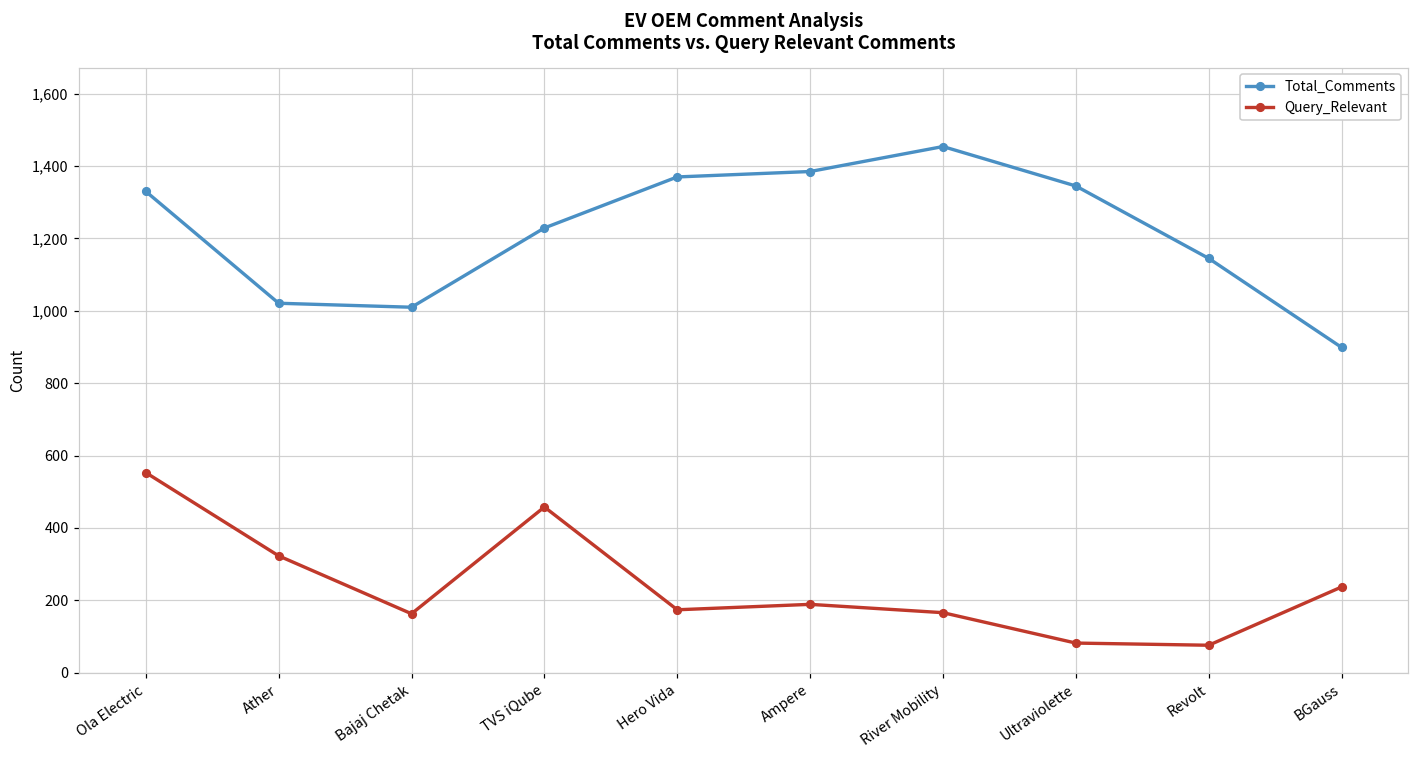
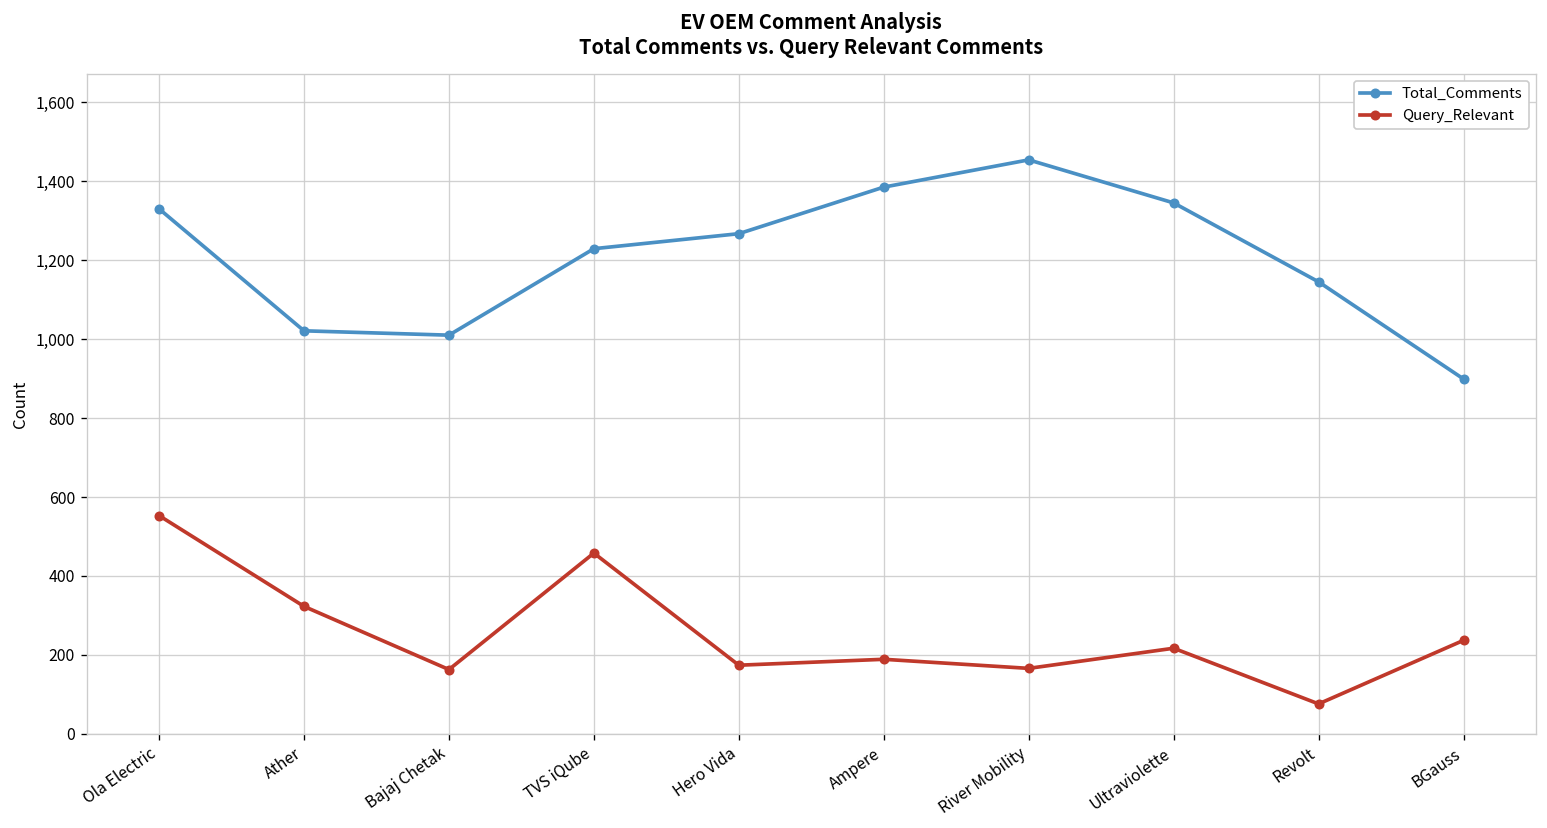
Total_Comments, Hero Vida: 1,370 -> 1,270
Query_Relevant, Ultraviolette: 80 -> 220
